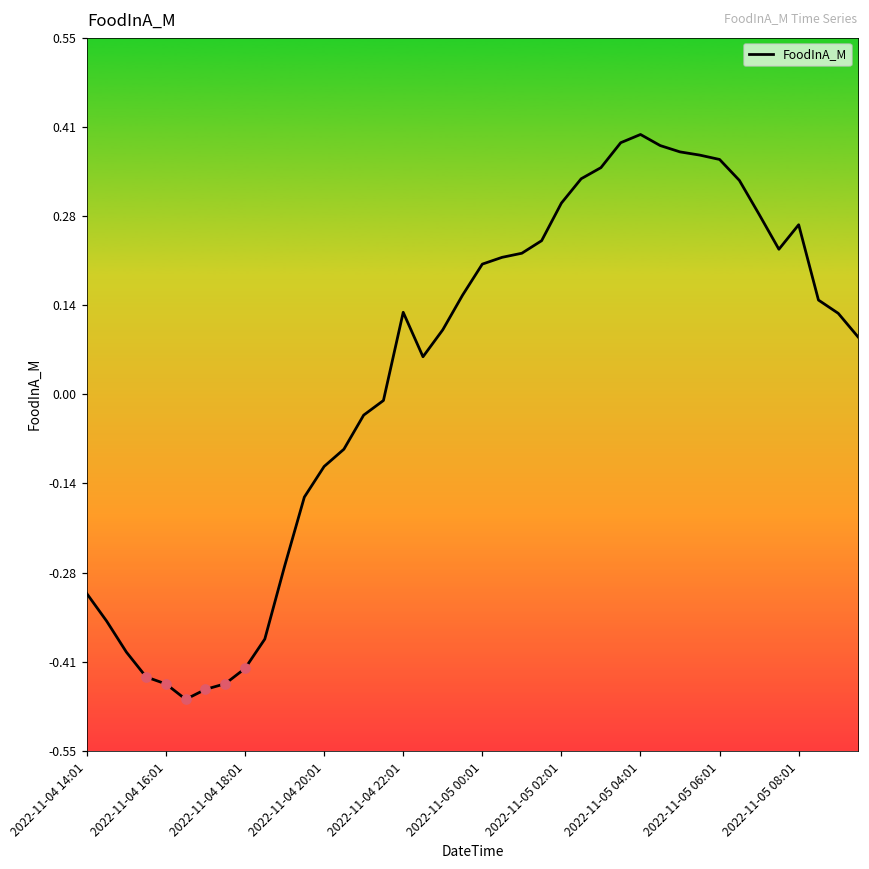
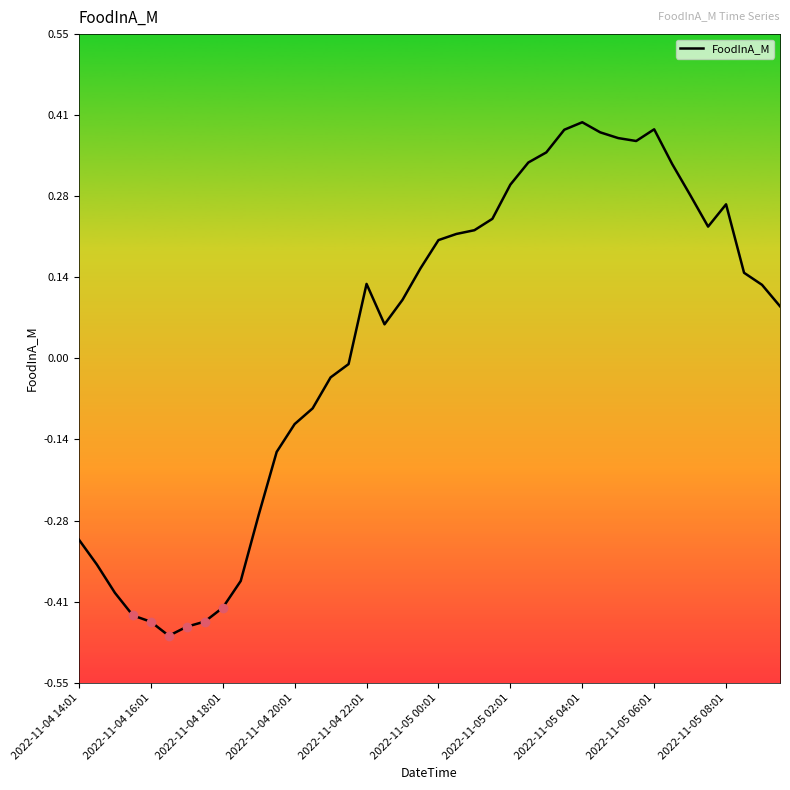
FoodInA_M, 2022-11-05 06:01: 0.36 -> 0.39
